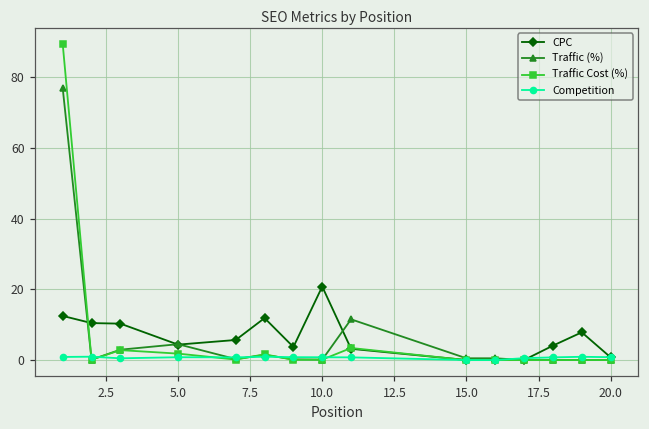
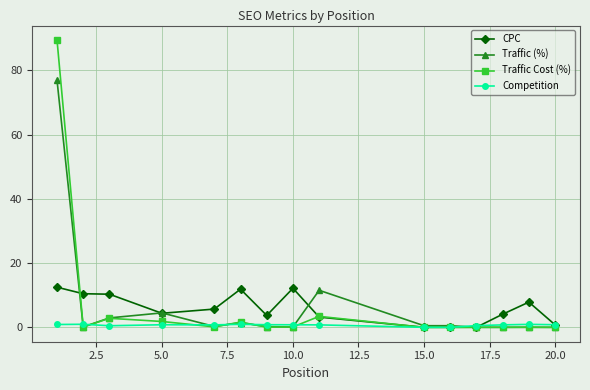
CPC, 10.0: 21 -> 12
